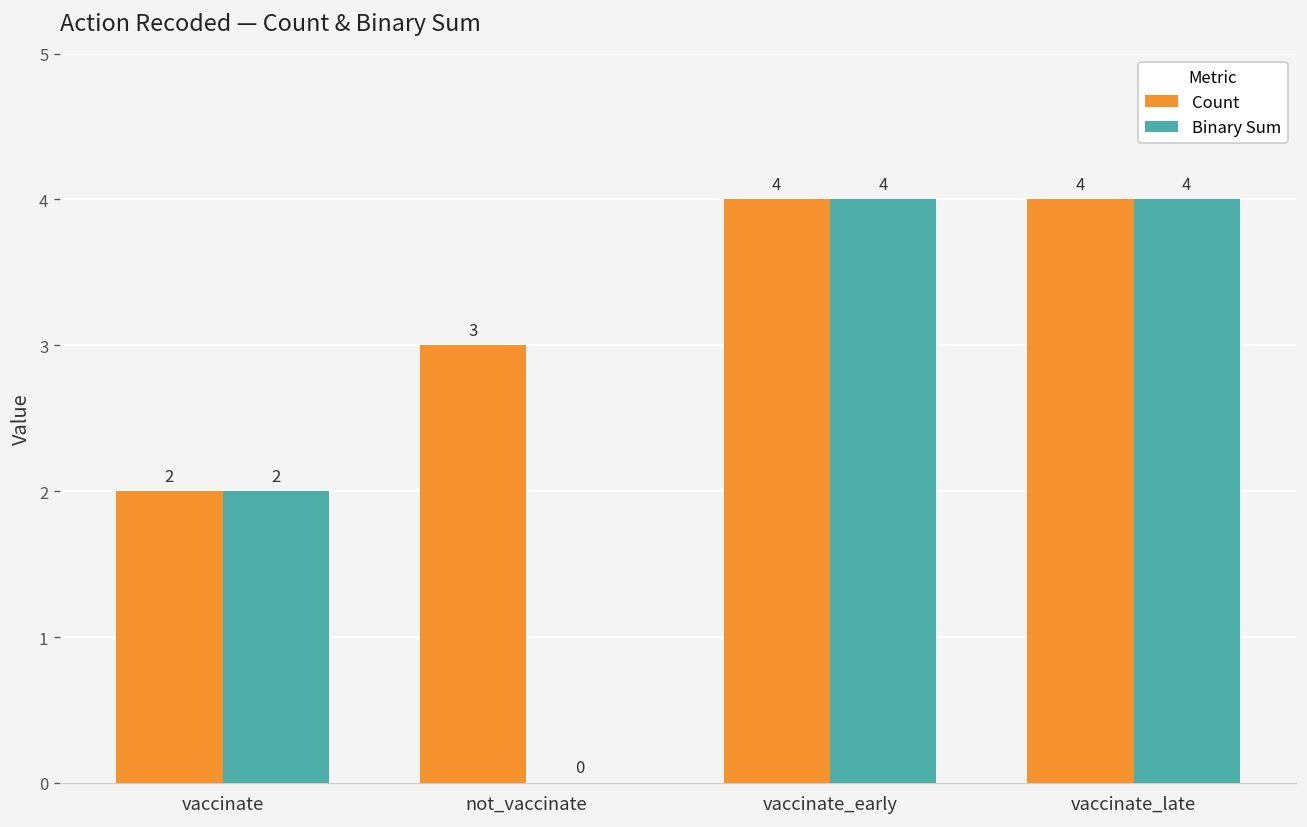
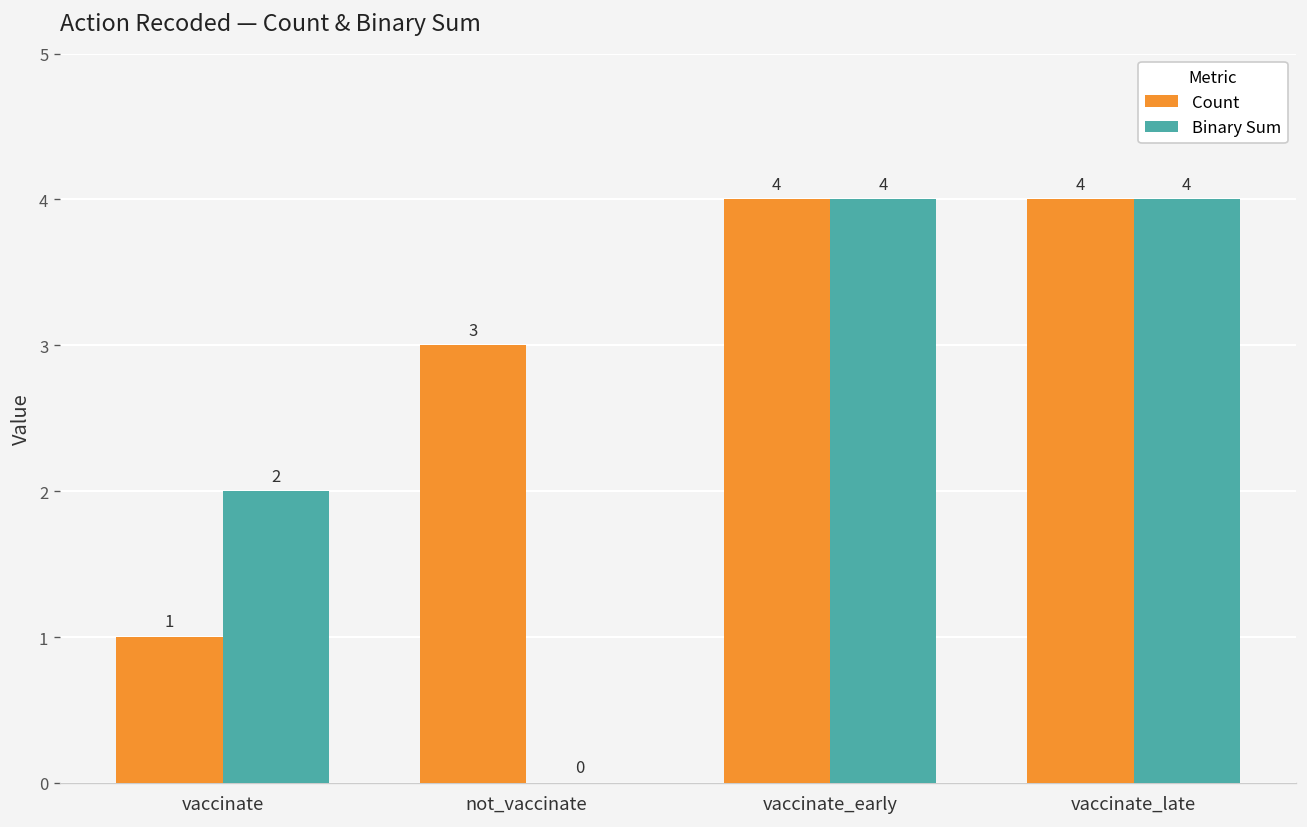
Count, vaccinate: 2 -> 1
